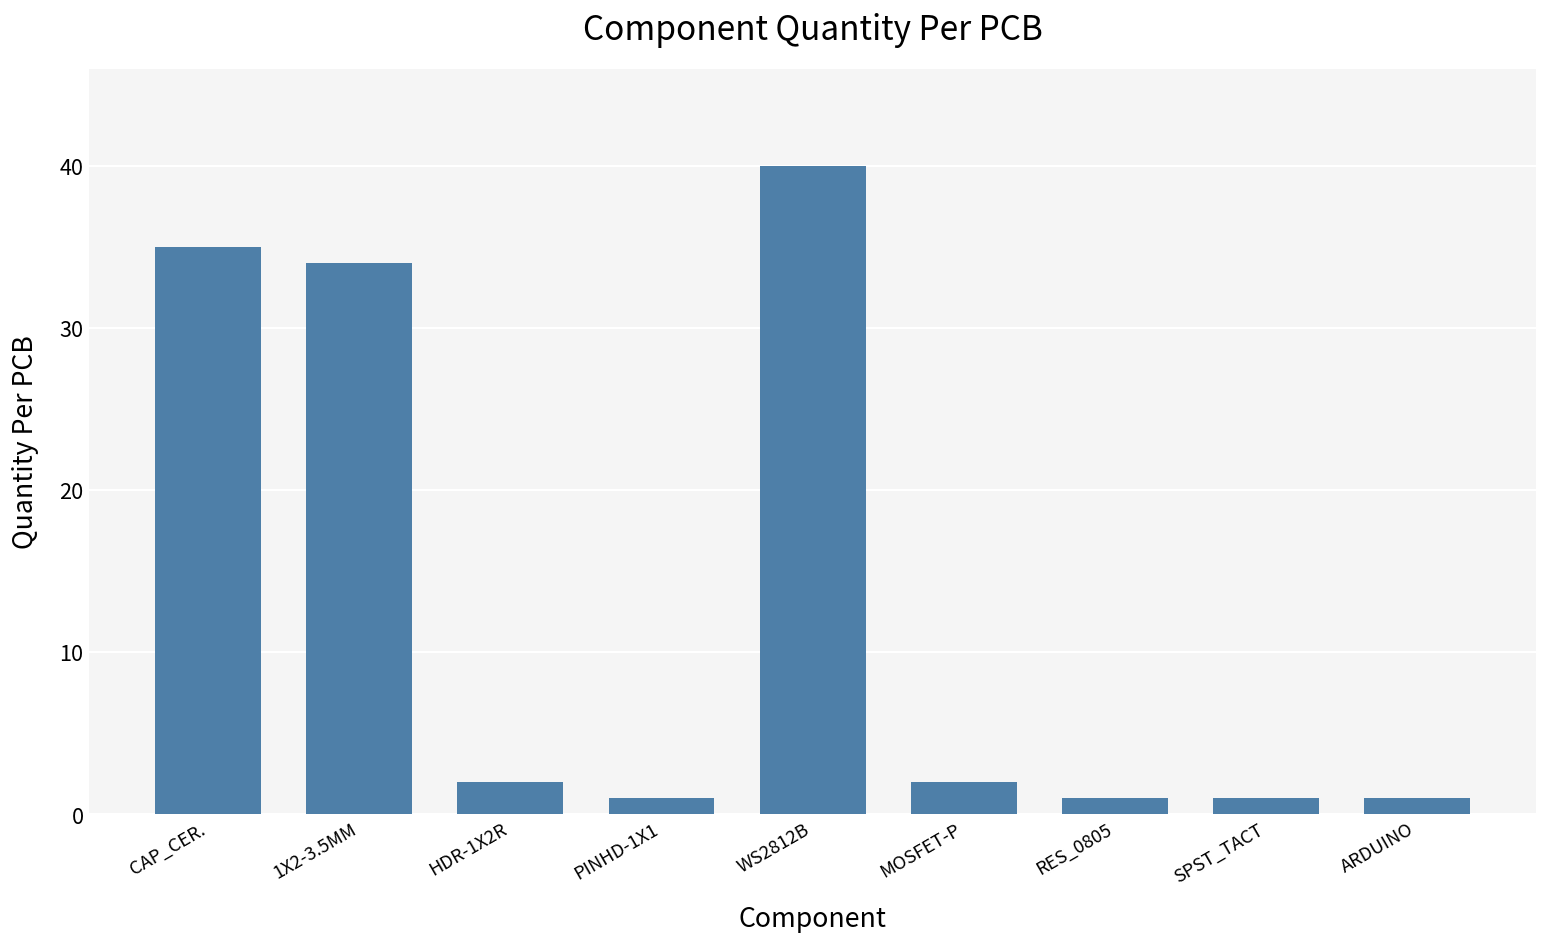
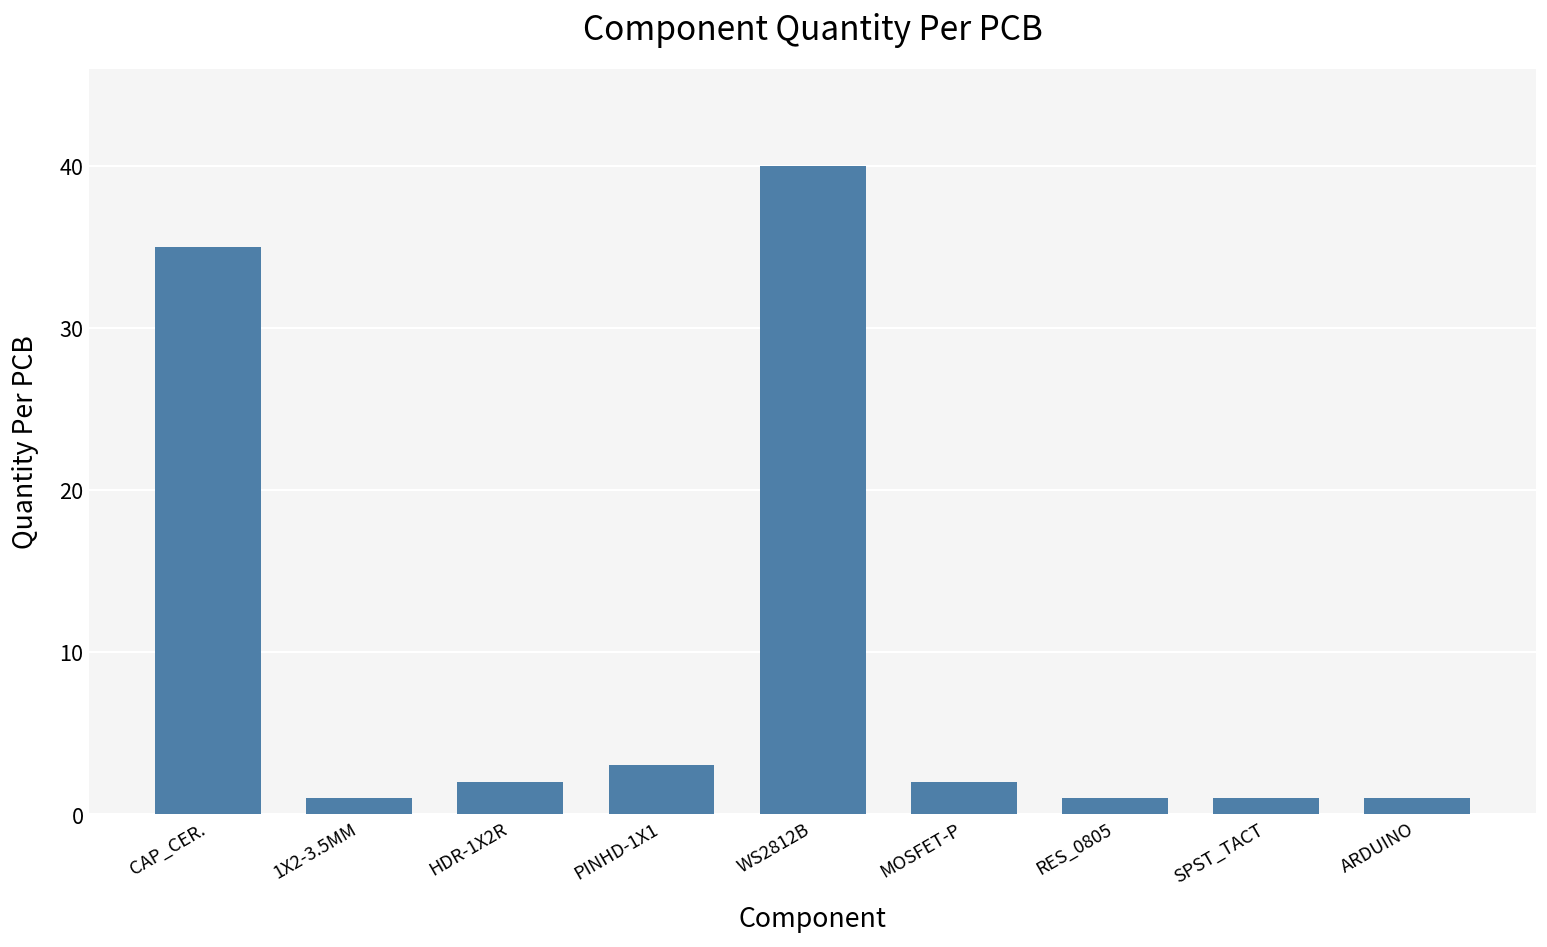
1X2-3.5MM: 34 -> 1
PINHD-1X1: 1 -> 3
